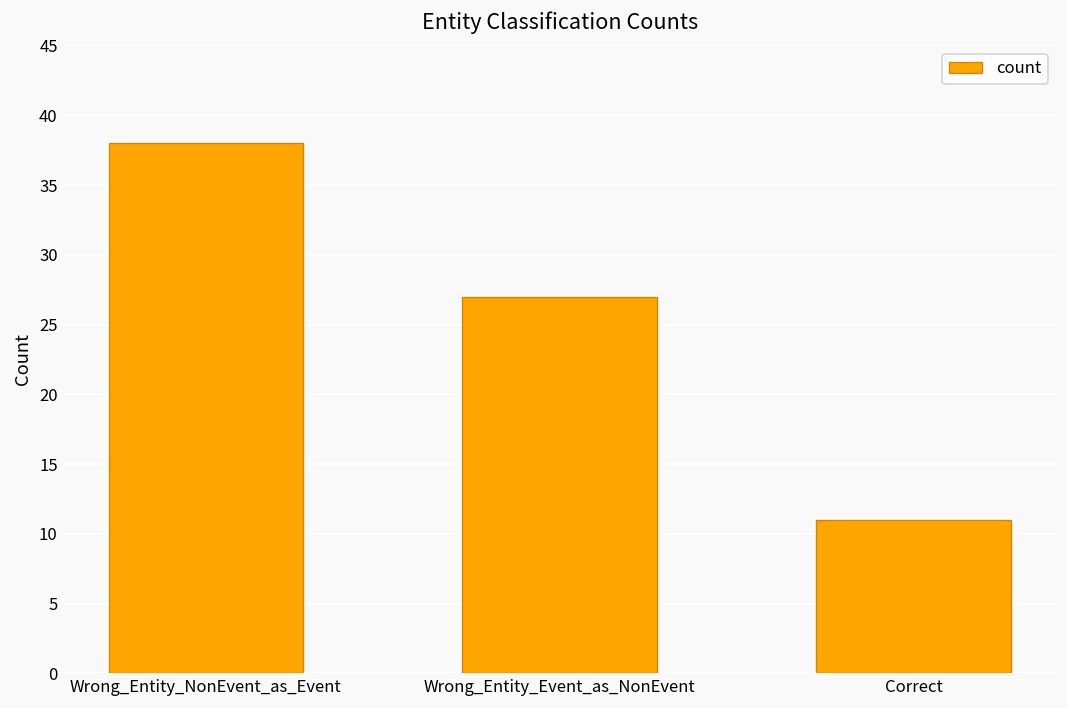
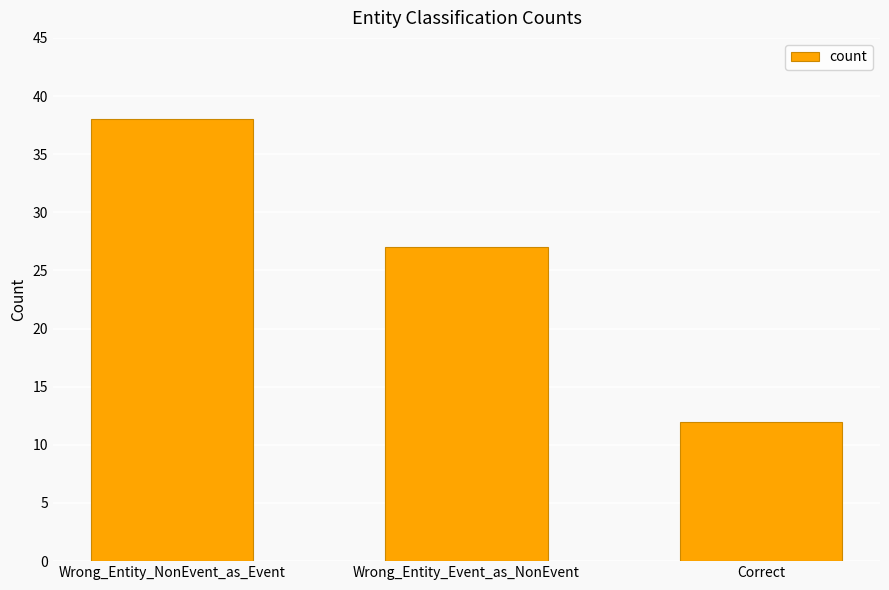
Correct: 11 -> 12
